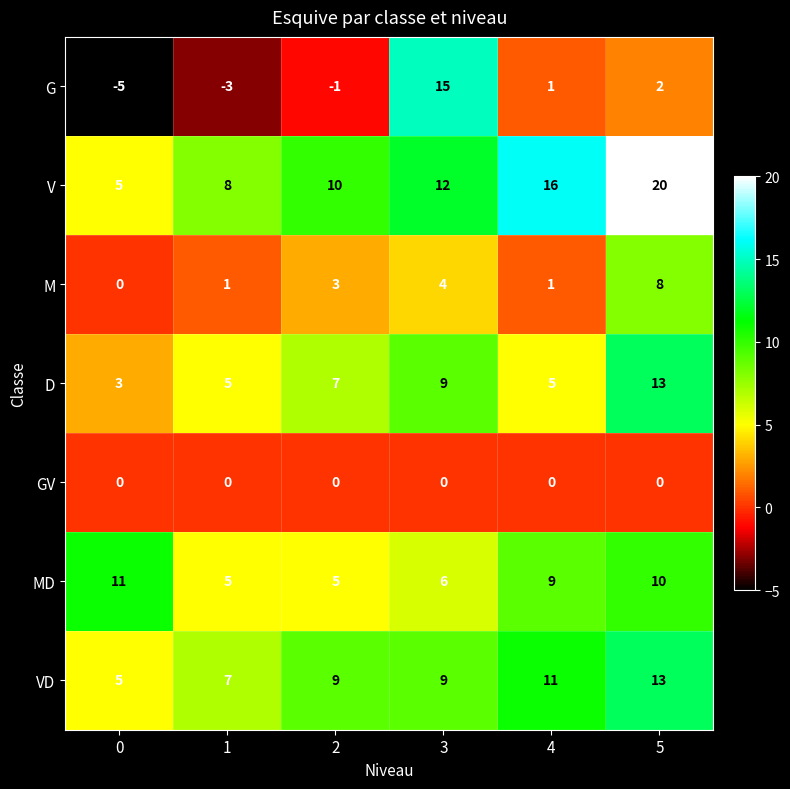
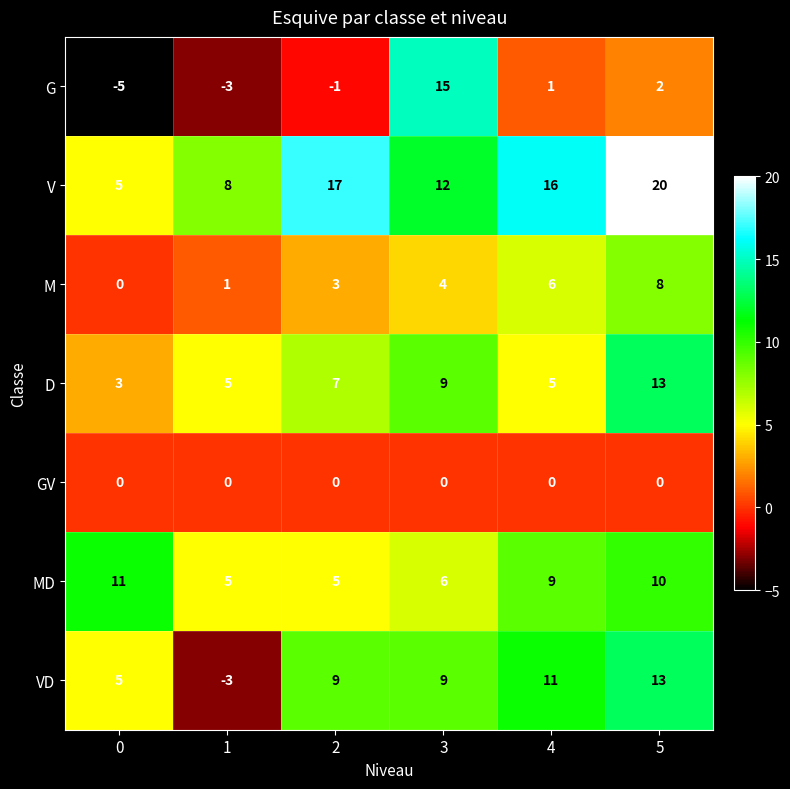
V, 2: 10 -> 17
M, 4: 1 -> 6
VD, 1: 7 -> -3
